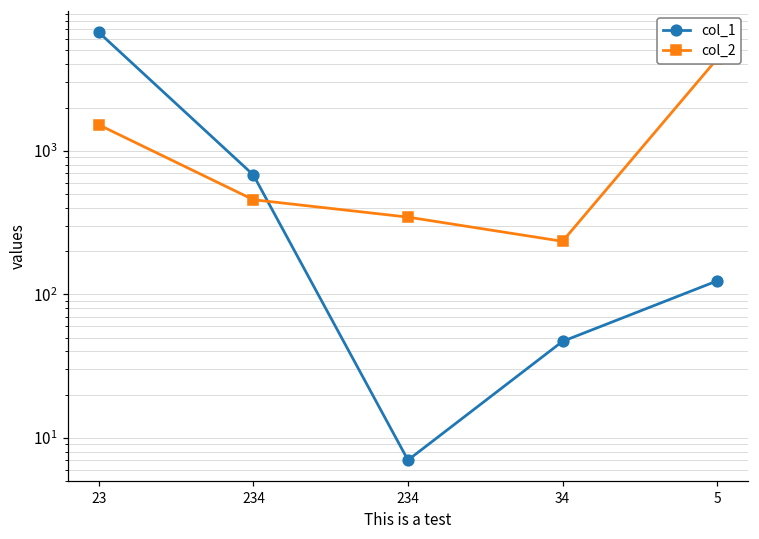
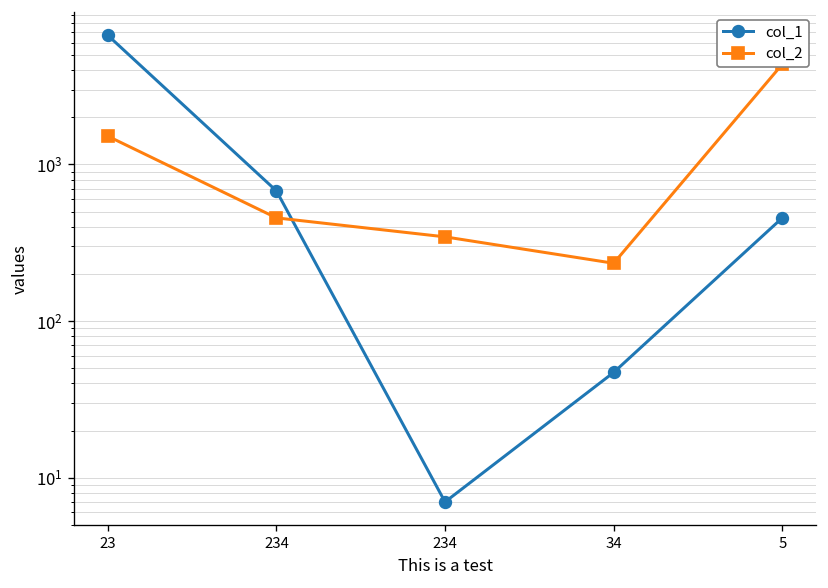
col_1, 5: 120 -> 460
